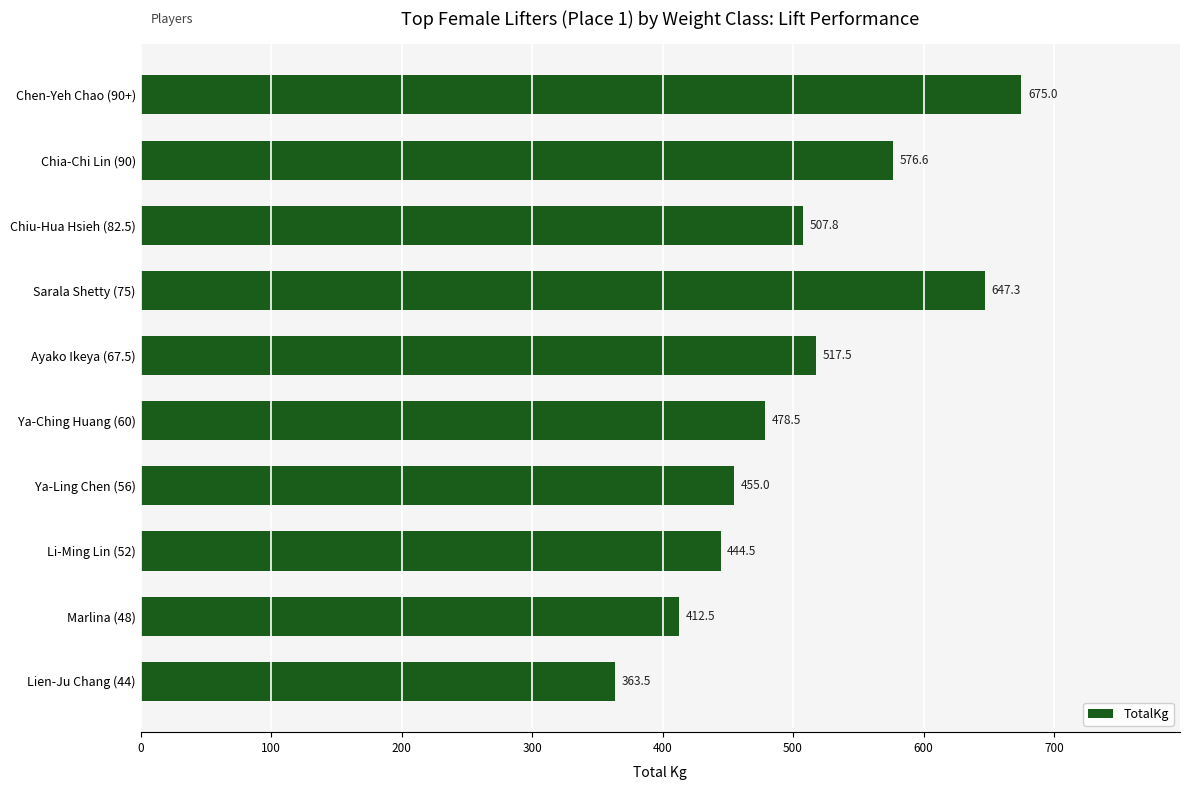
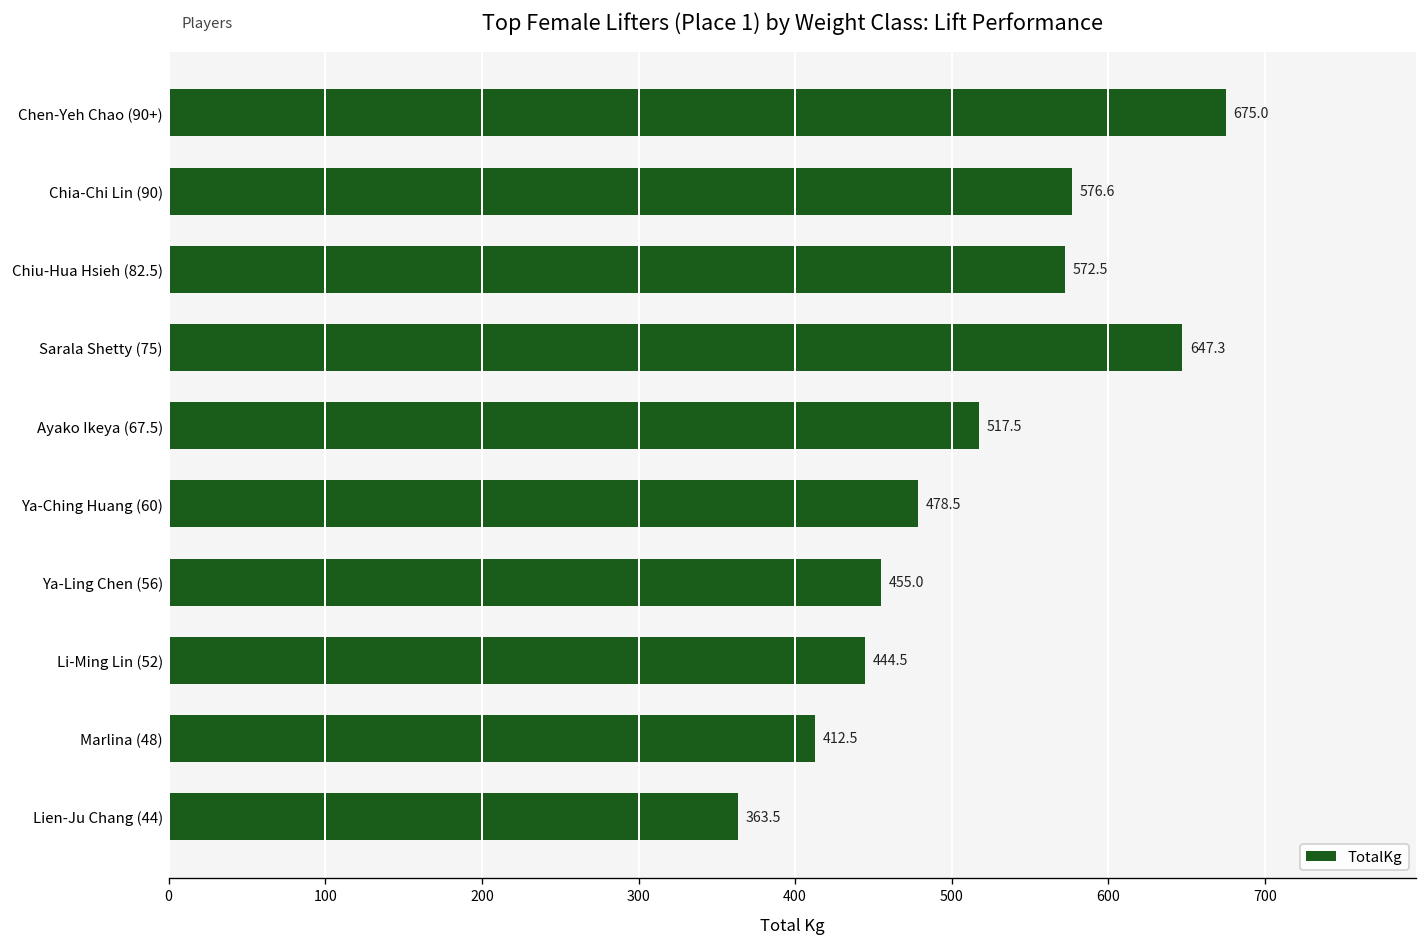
Chiu-Hua Hsieh (82.5): 507.8 -> 572.5
